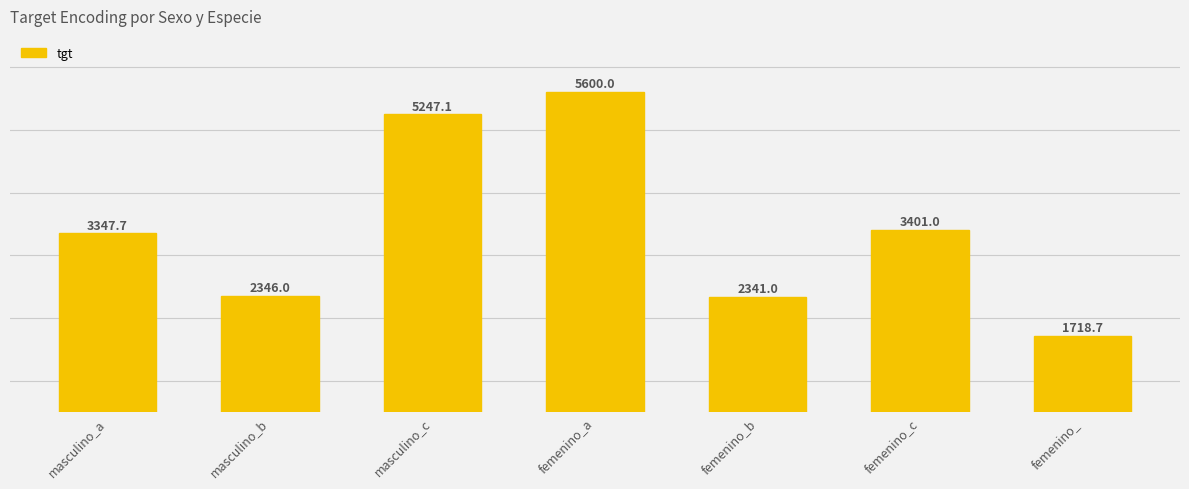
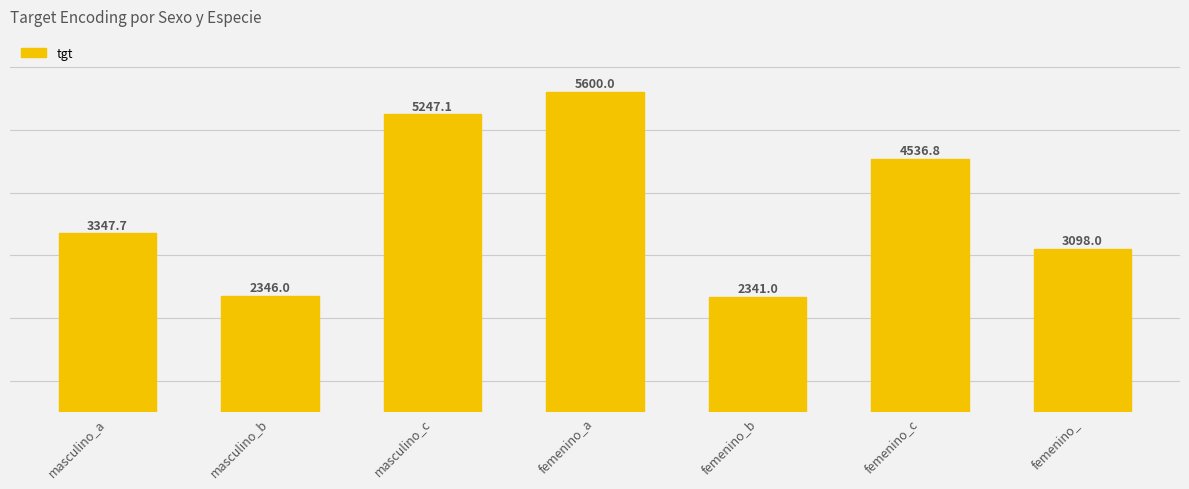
femenino_c: 3401.0 -> 4536.8
femenino_: 1718.7 -> 3098.0
